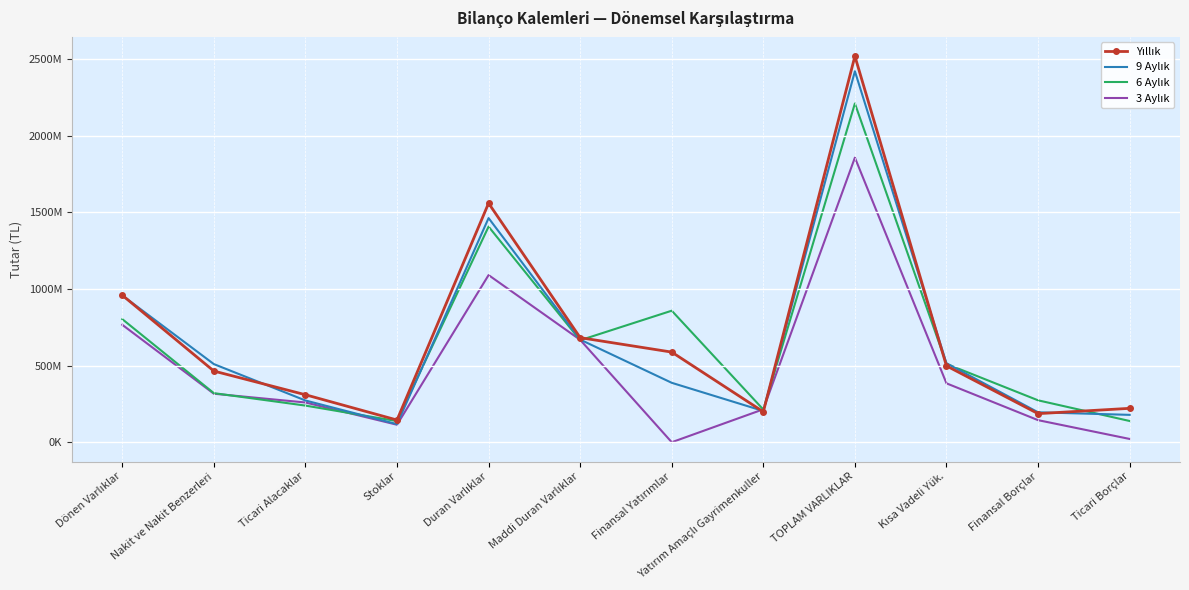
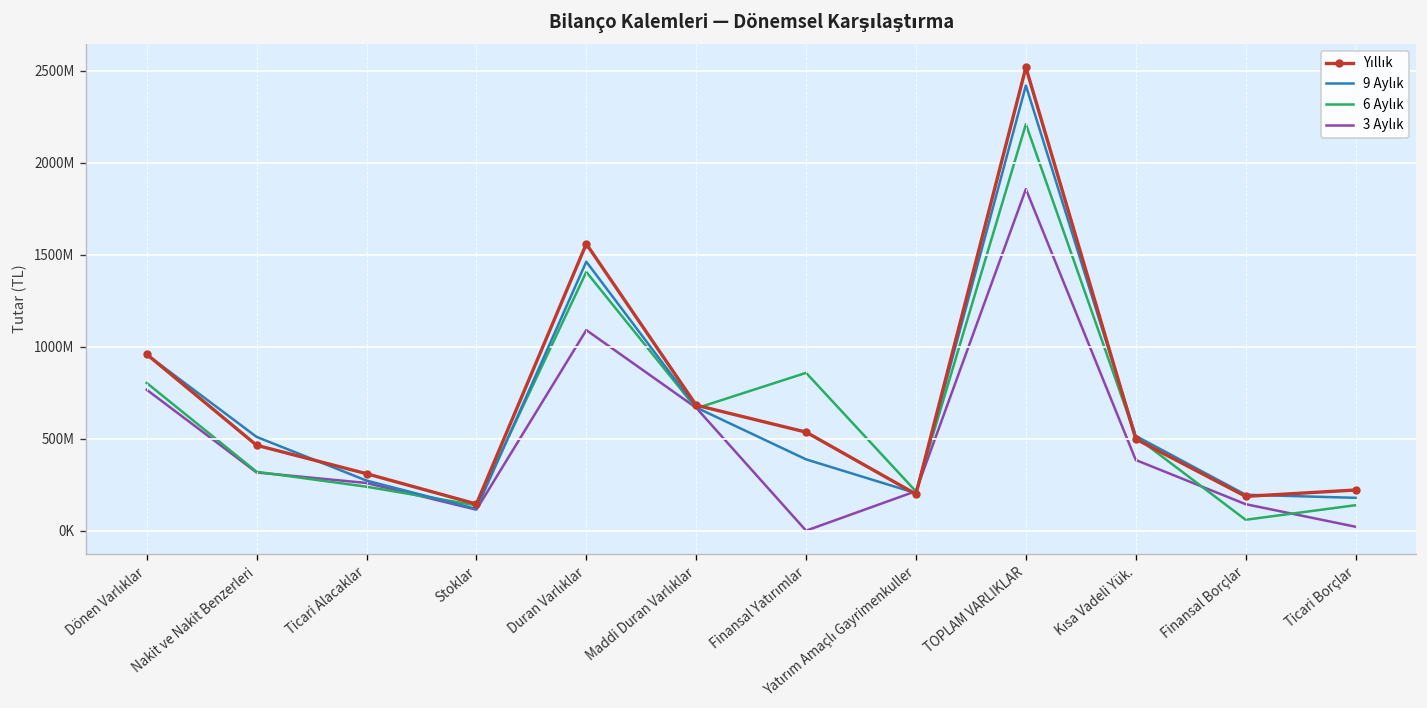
Yıllık, Finansal Yatırımlar: 590000000 -> 540000000
6 Aylık, Finansal Borçlar: 270000000 -> 60000000
